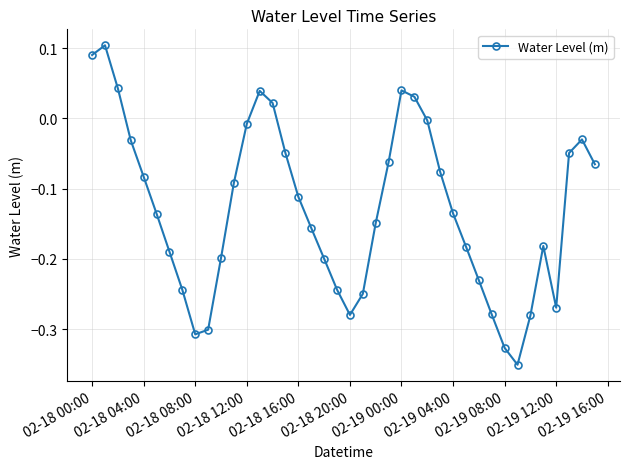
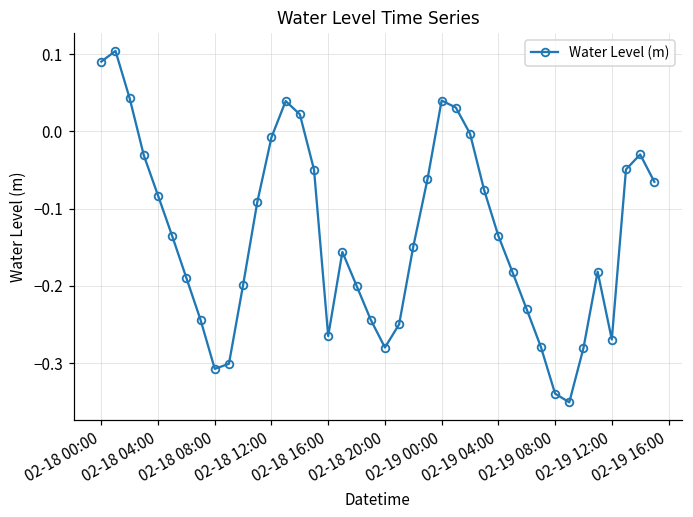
02-18 16:00: -0.11 -> -0.26
02-19 08:00: -0.33 -> -0.34
